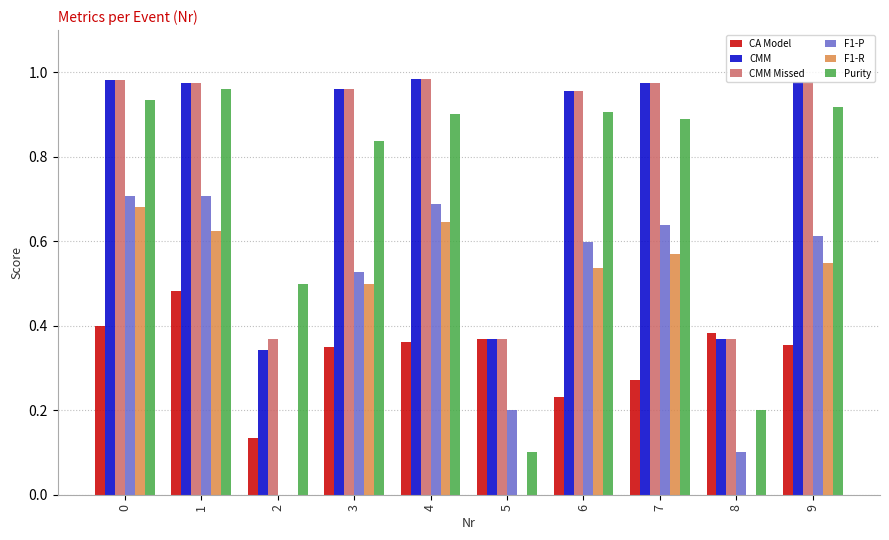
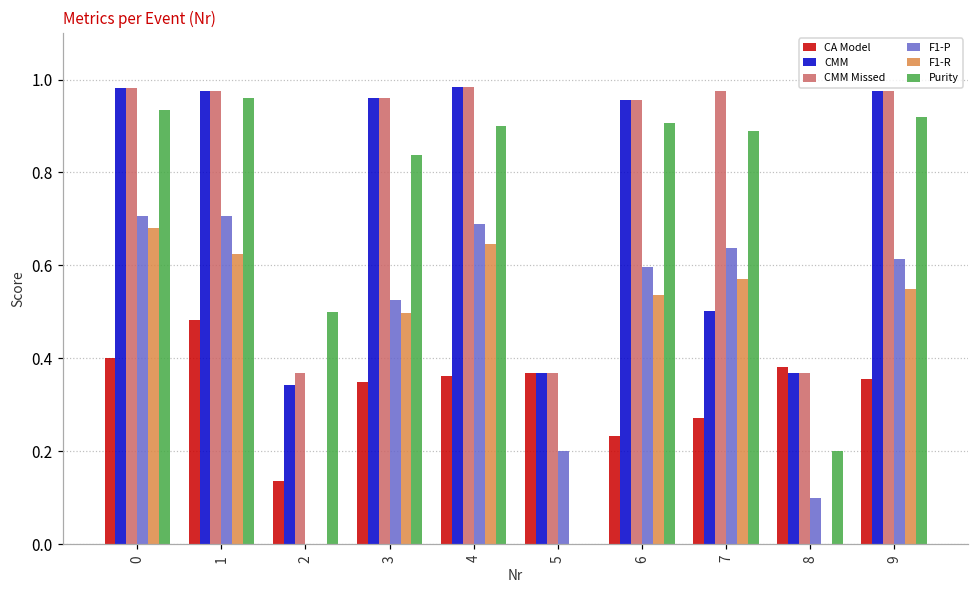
Purity, 5: 0.1 -> 0.0
CMM, 7: 0.97 -> 0.50
